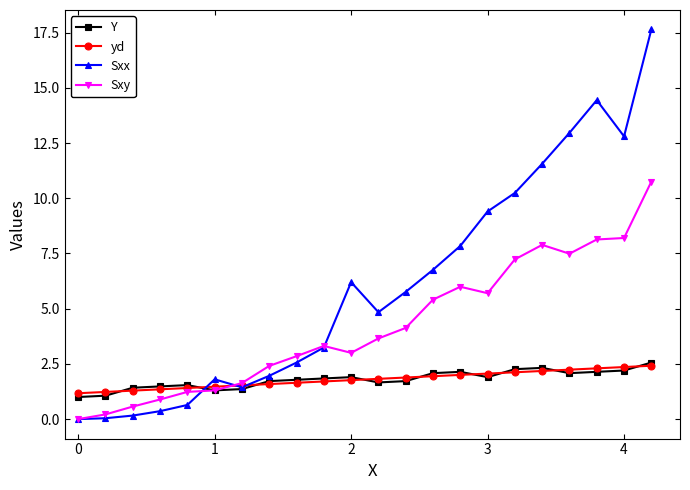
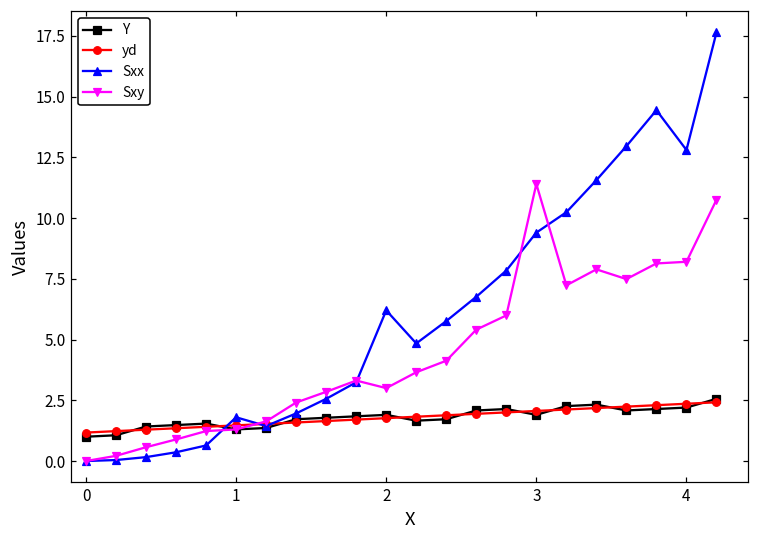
Sxy, 3: 5.7 -> 11.4
